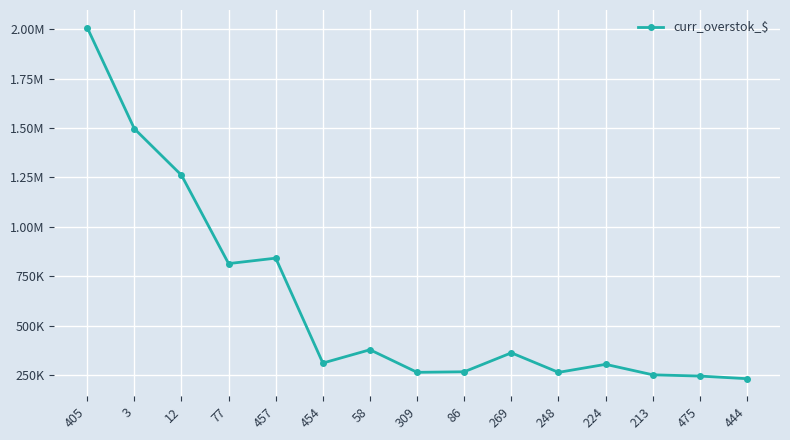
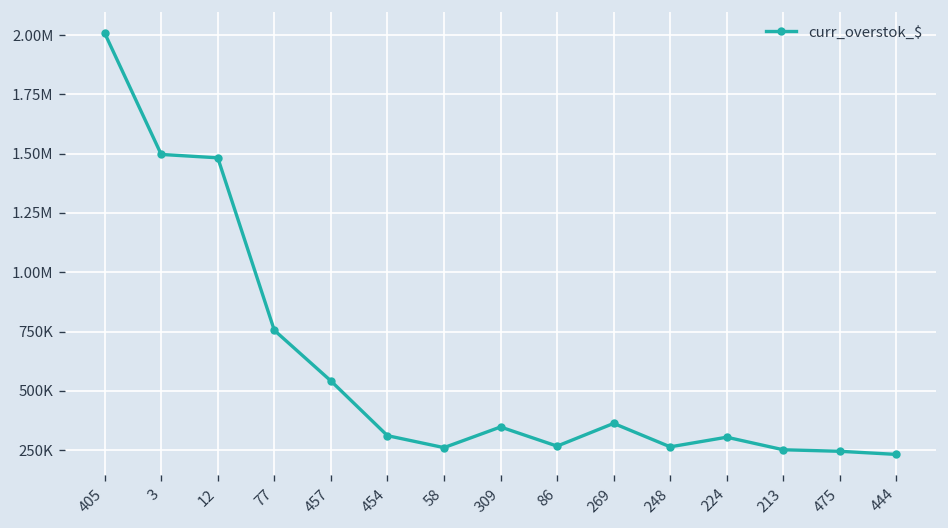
12: 1260000 -> 1480000
77: 810000 -> 760000
457: 840000 -> 540000
58: 380000 -> 260000
309: 260000 -> 350000
